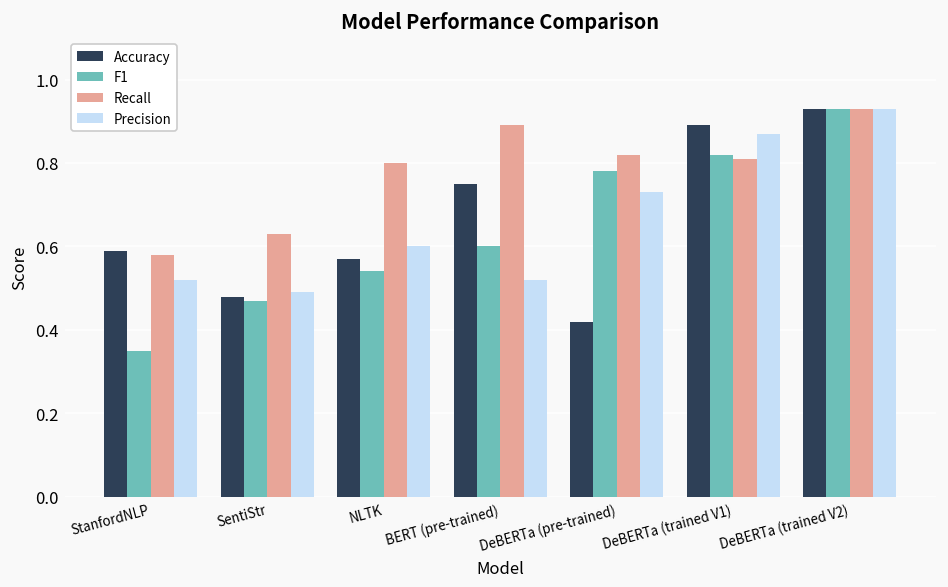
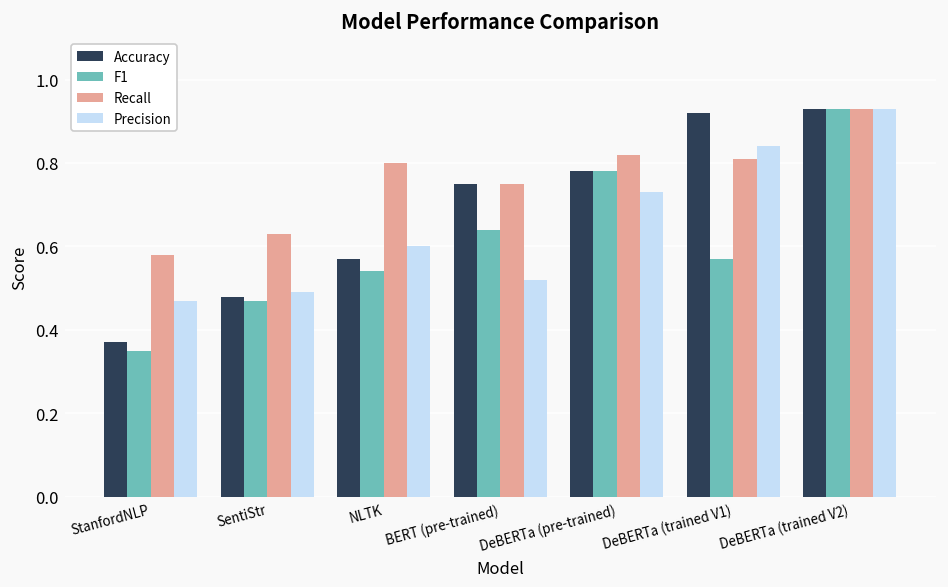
Accuracy, StanfordNLP: 0.59 -> 0.37
Precision, StanfordNLP: 0.52 -> 0.47
F1, BERT (pre-trained): 0.60 -> 0.64
Recall, BERT (pre-trained): 0.89 -> 0.75
Accuracy, DeBERTa (pre-trained): 0.42 -> 0.78
Accuracy, DeBERTa (trained V1): 0.89 -> 0.92
F1, DeBERTa (trained V1): 0.82 -> 0.57
Precision, DeBERTa (trained V1): 0.87 -> 0.84
